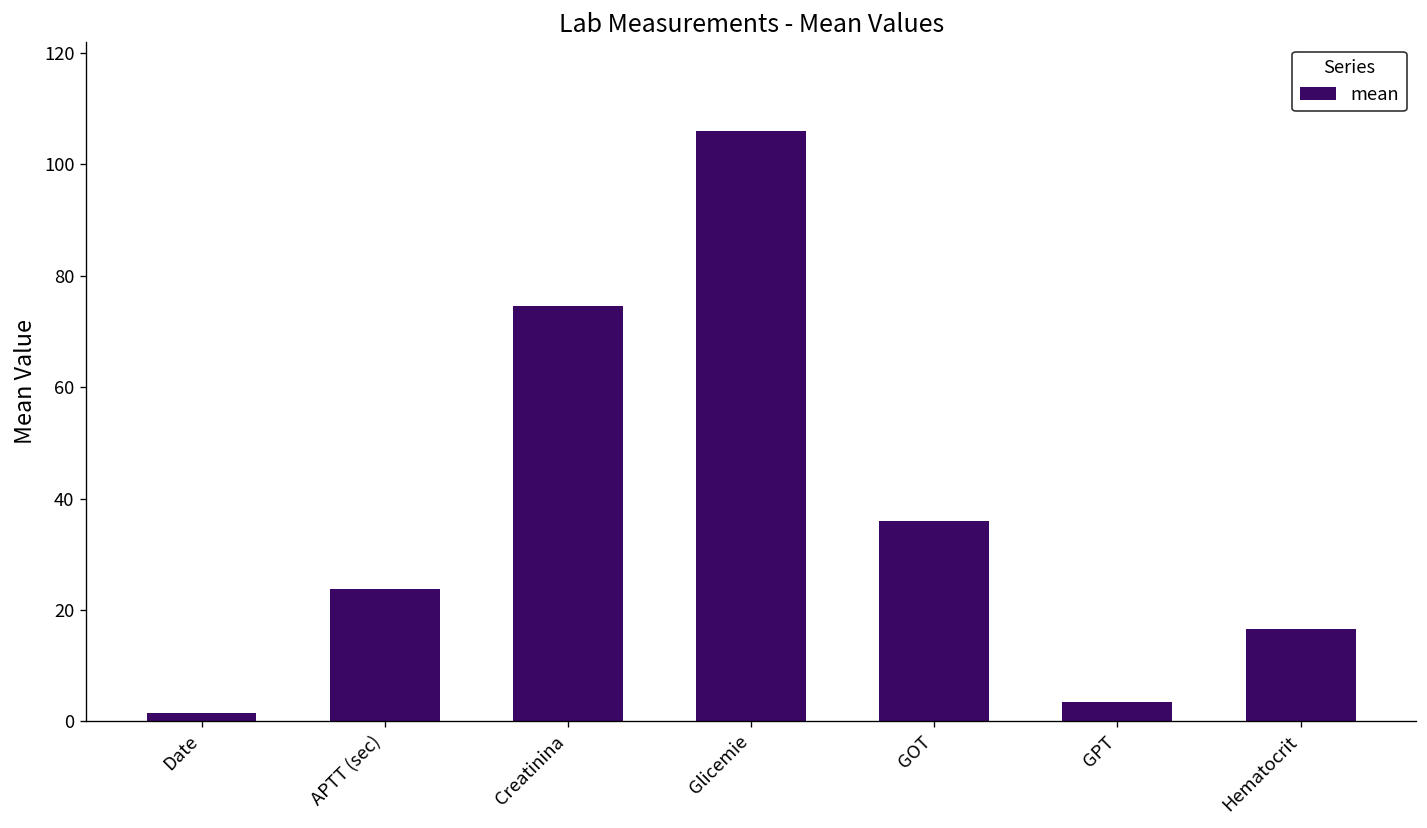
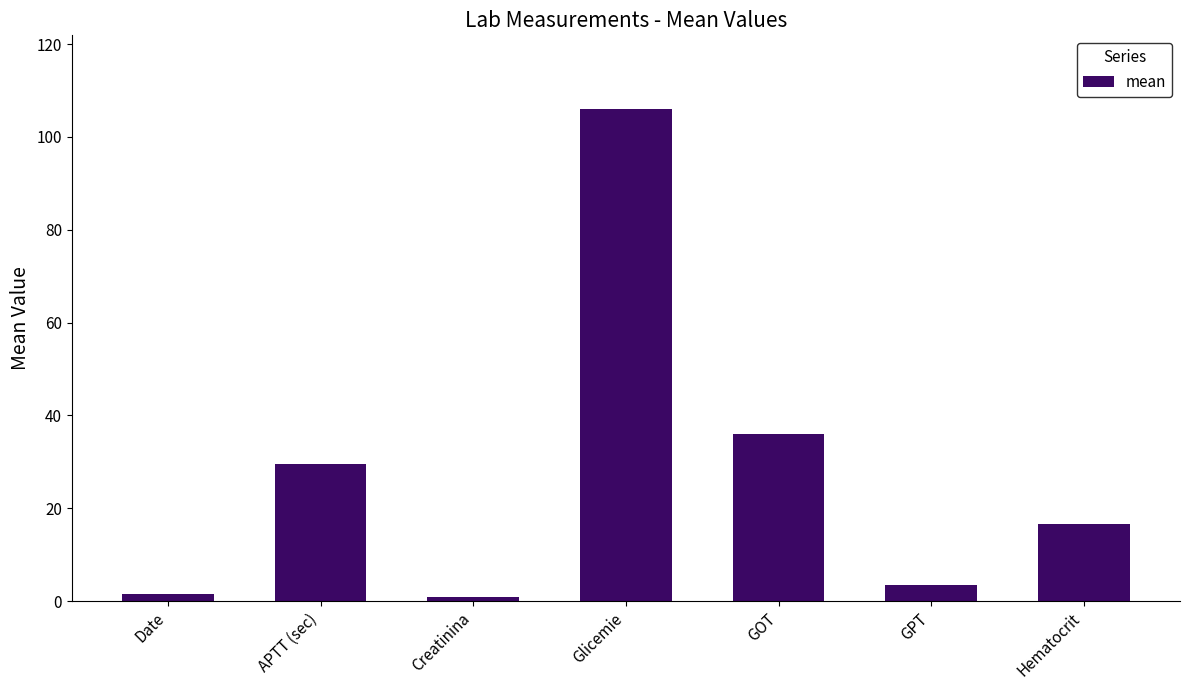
APTT (sec): 24 -> 30
Creatinina: 75 -> 1
